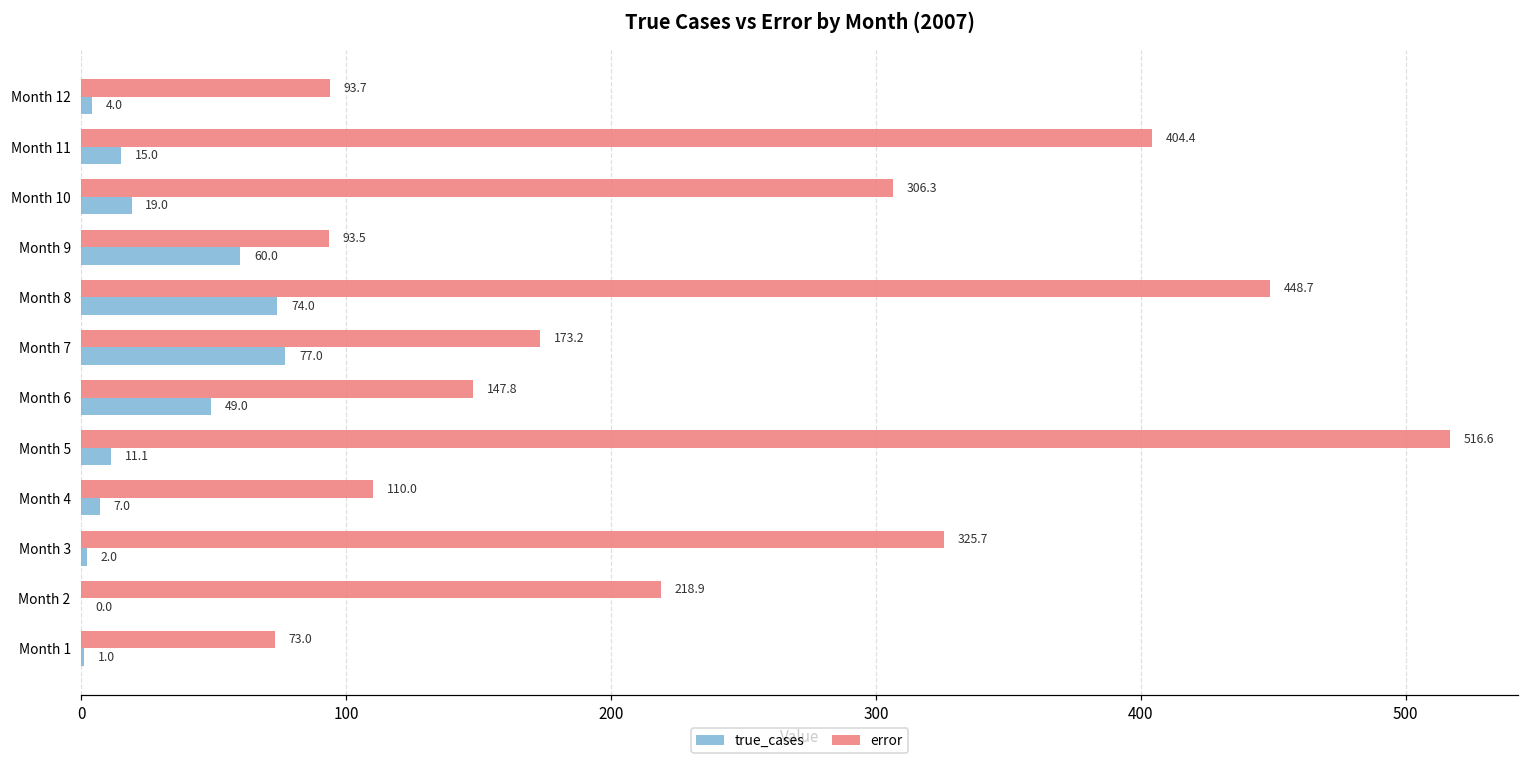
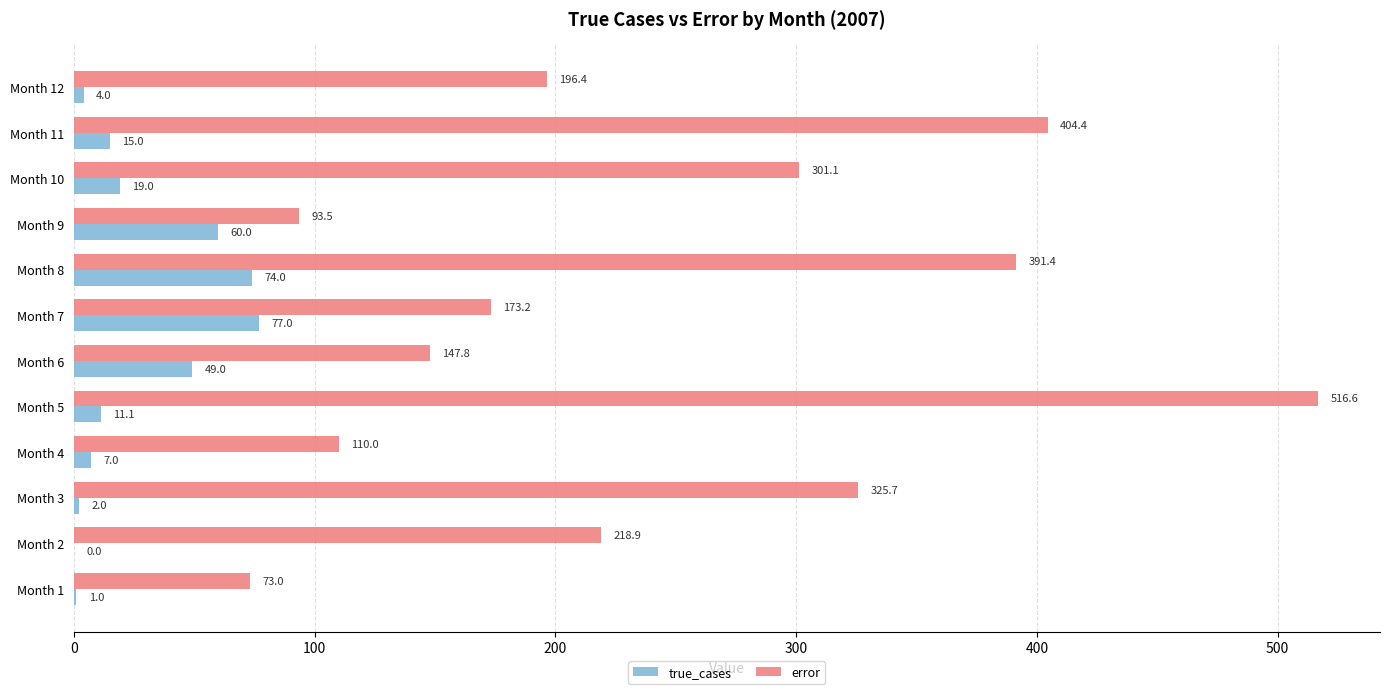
error, Month 12: 93.7 -> 196.4
error, Month 10: 306.3 -> 301.1
error, Month 8: 448.7 -> 391.4
